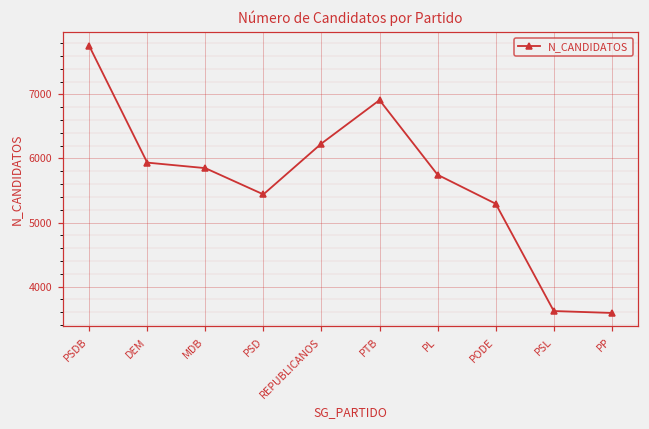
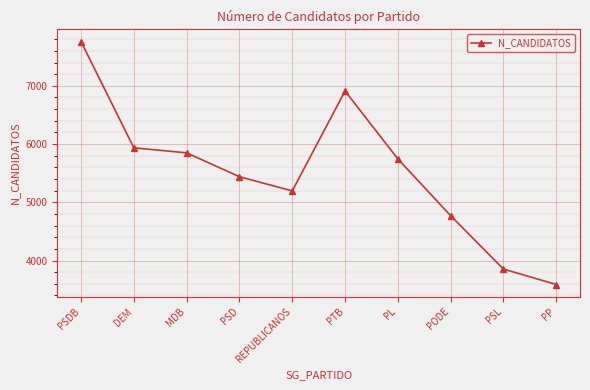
REPUBLICANOS: 6200 -> 5200
PODE: 5300 -> 4800
PSL: 3600 -> 3900
